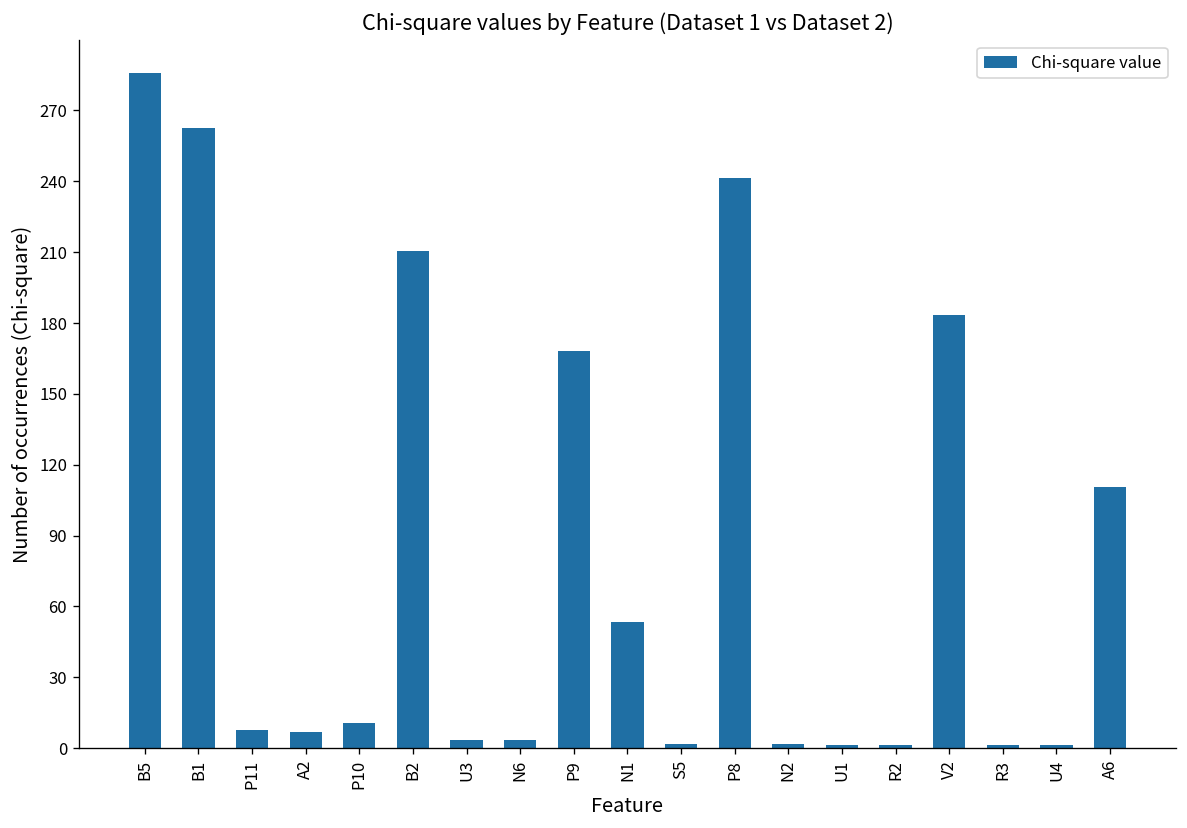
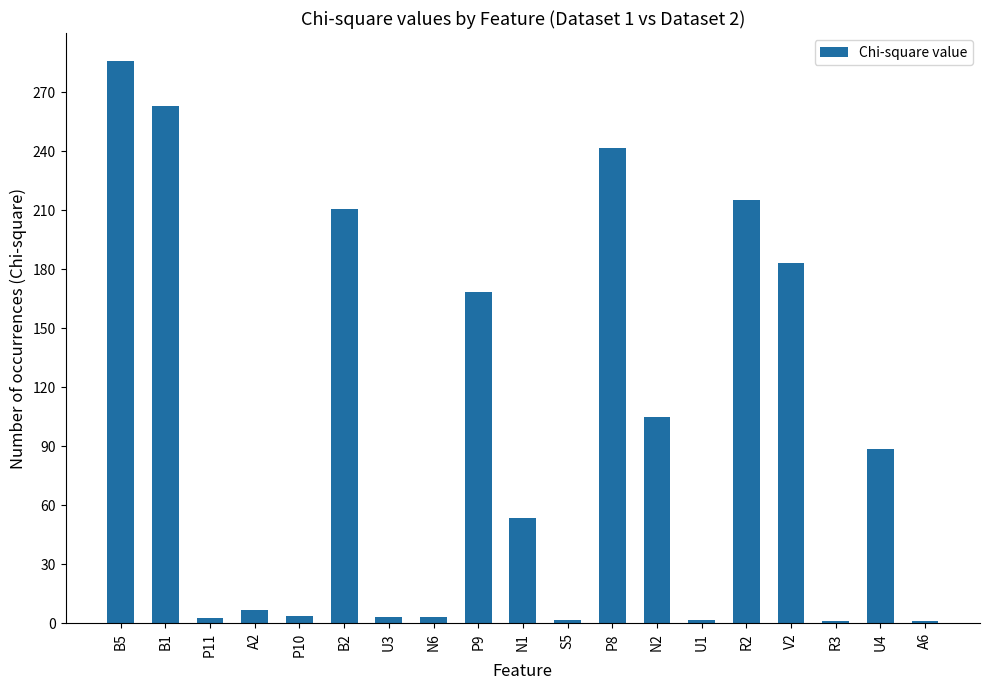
P11: 8 -> 3
P10: 11 -> 4
N2: 2 -> 105
R2: 2 -> 215
U4: 1 -> 89
A6: 111 -> 1
